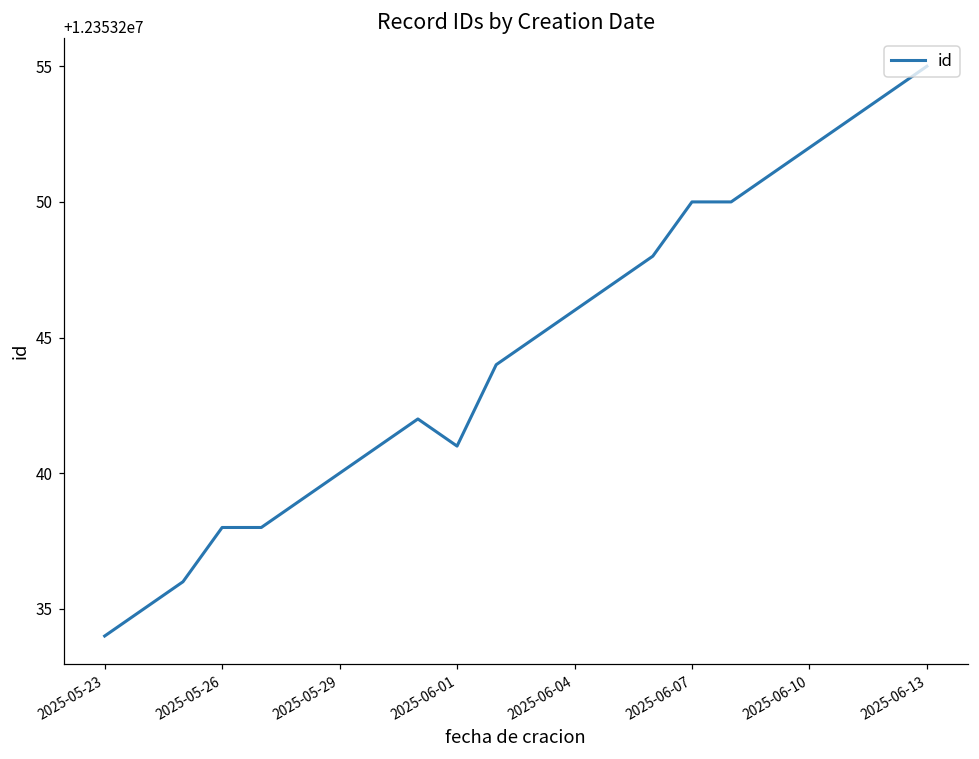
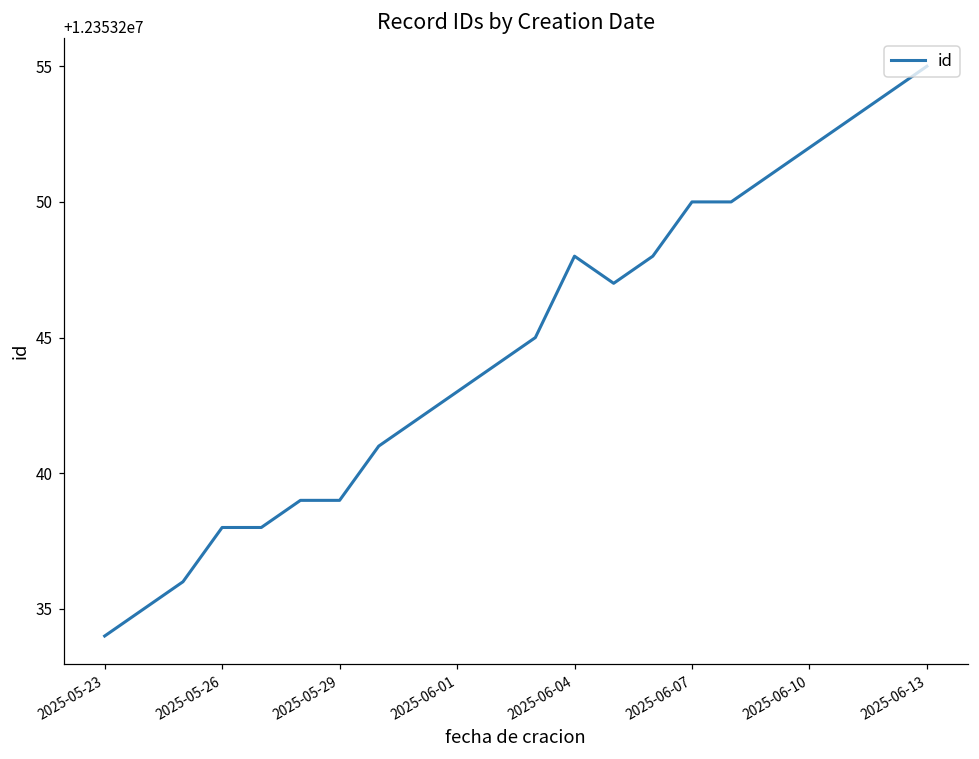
2025-05-29: 12353240 -> 12353239
2025-06-01: 12353241 -> 12353243
2025-06-04: 12353246 -> 12353248
